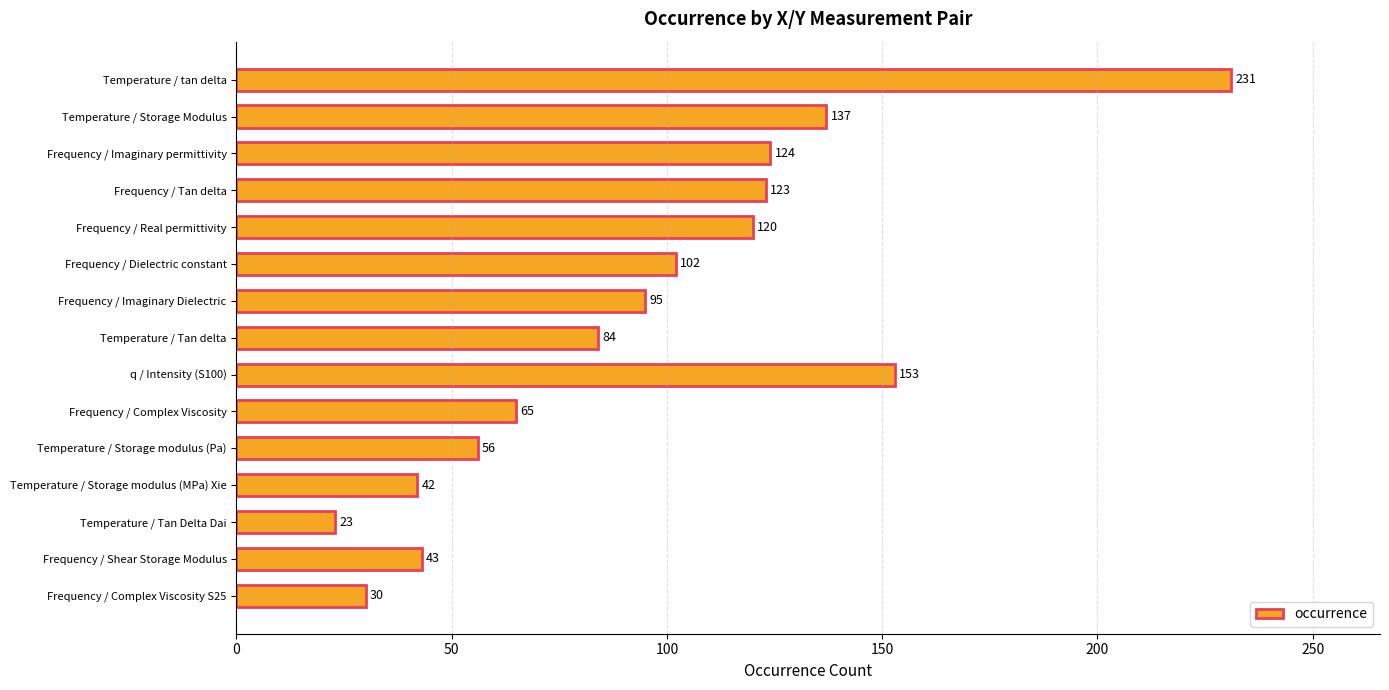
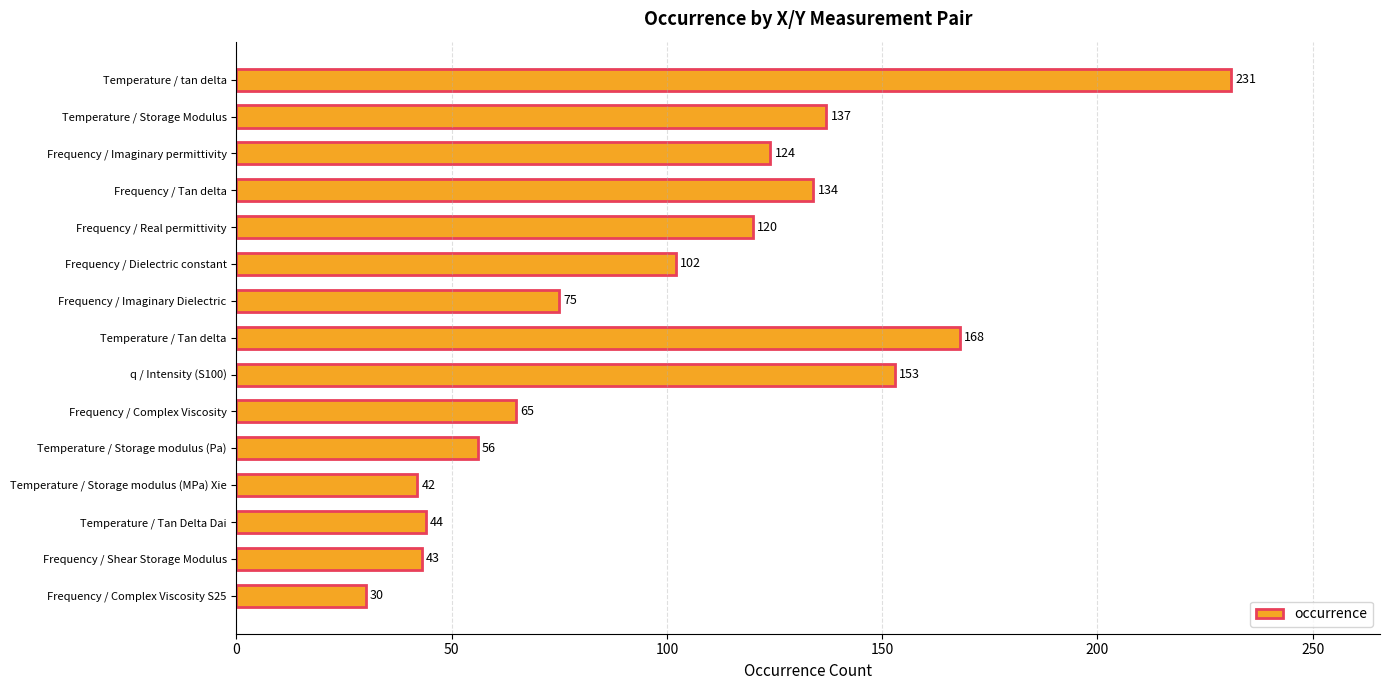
Frequency / Tan delta: 123 -> 134
Frequency / Imaginary Dielectric: 95 -> 75
Temperature / Tan delta: 84 -> 168
Temperature / Tan Delta Dai: 23 -> 44
